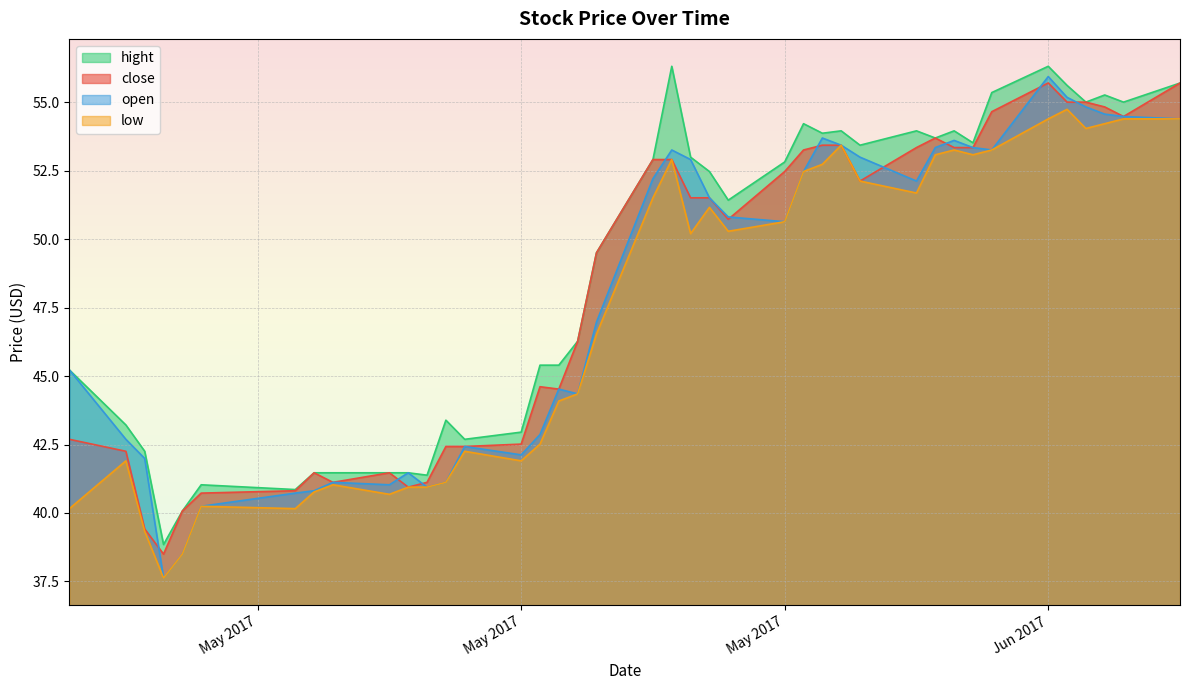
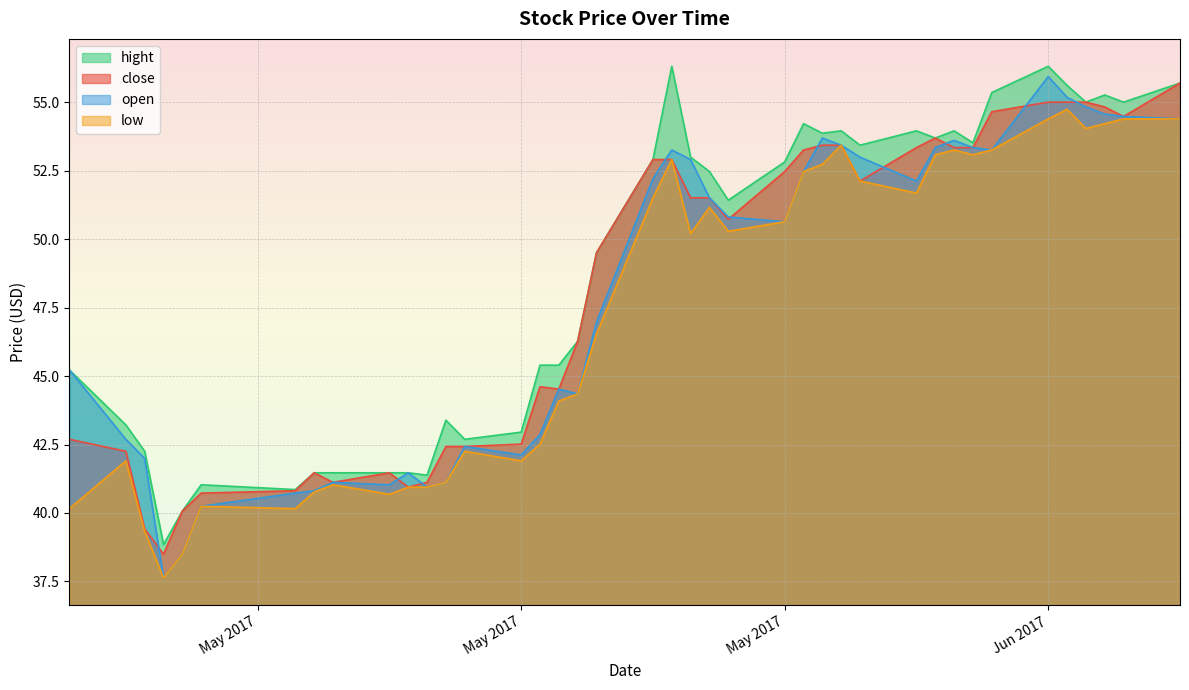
close, Jun 2017: 55.7 -> 55.0
